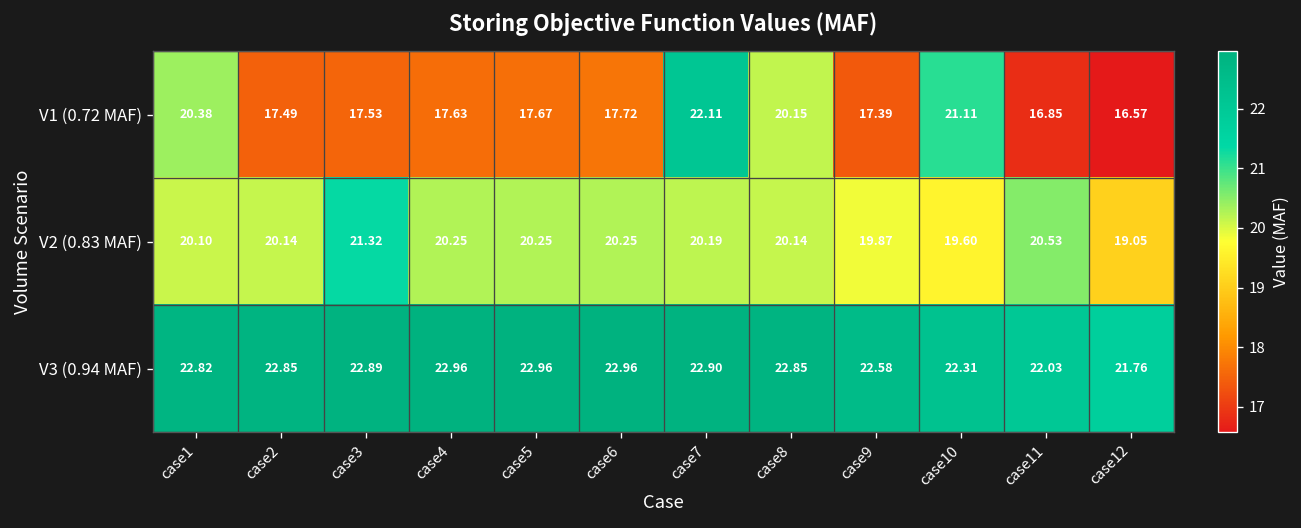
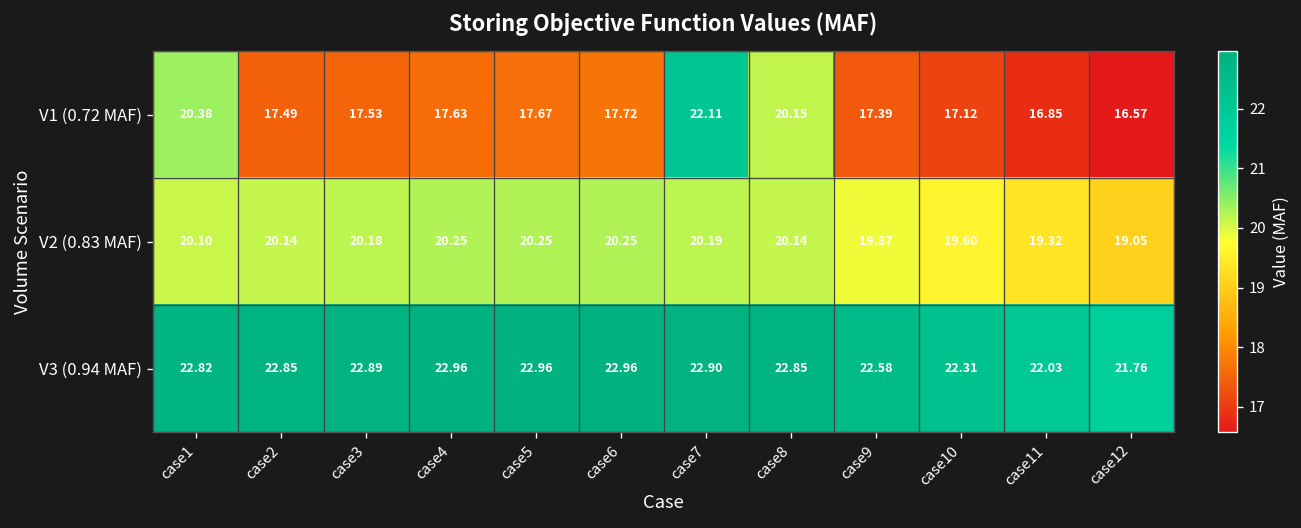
V1 (0.72 MAF), case10: 21.11 -> 17.12
V2 (0.83 MAF), case3: 21.32 -> 20.18
V2 (0.83 MAF), case11: 20.53 -> 19.32
